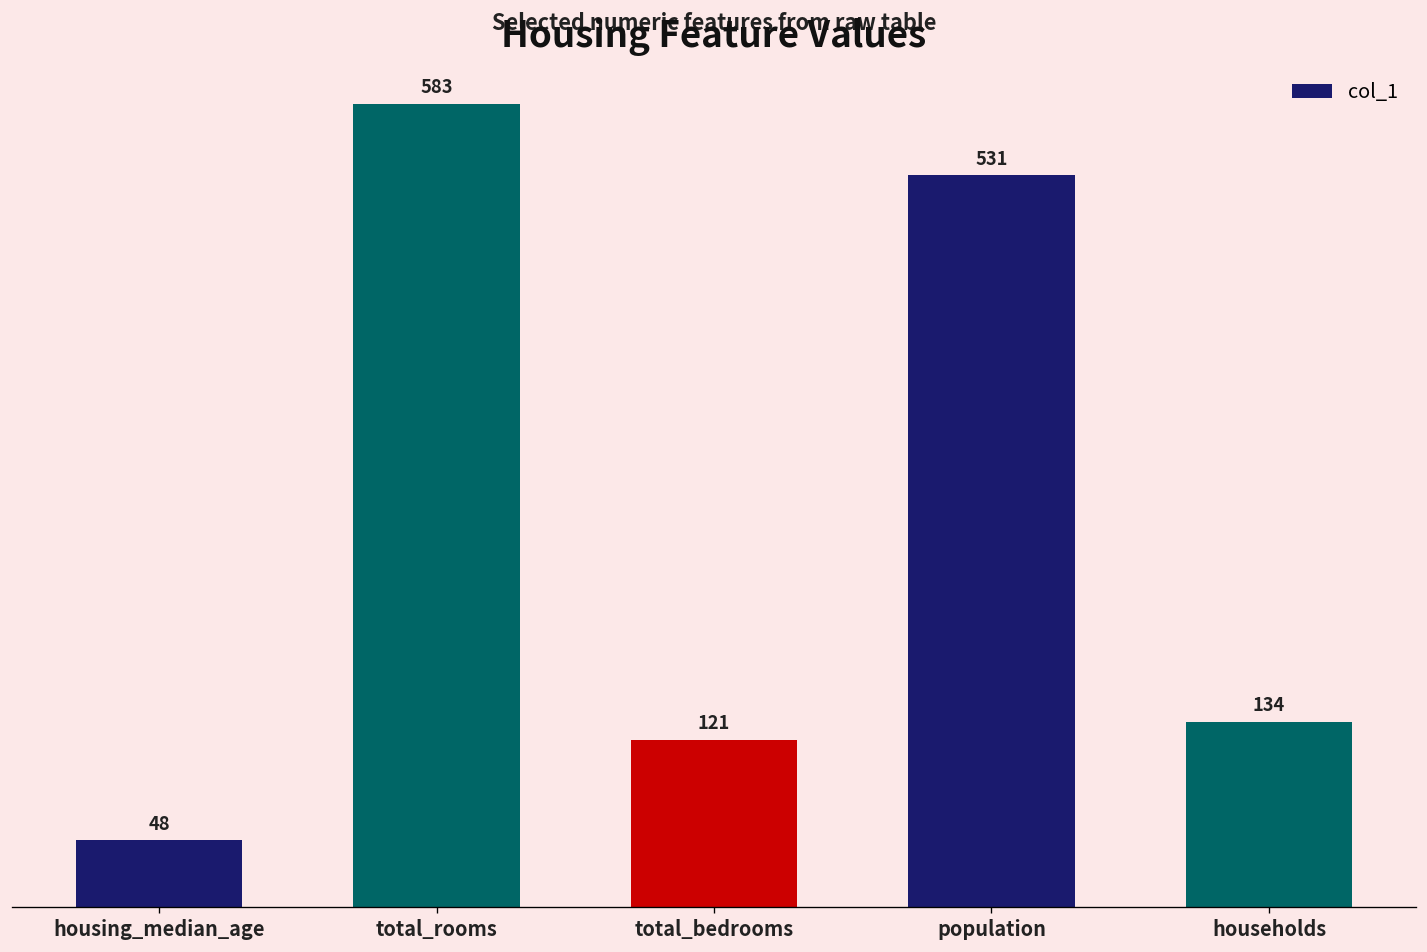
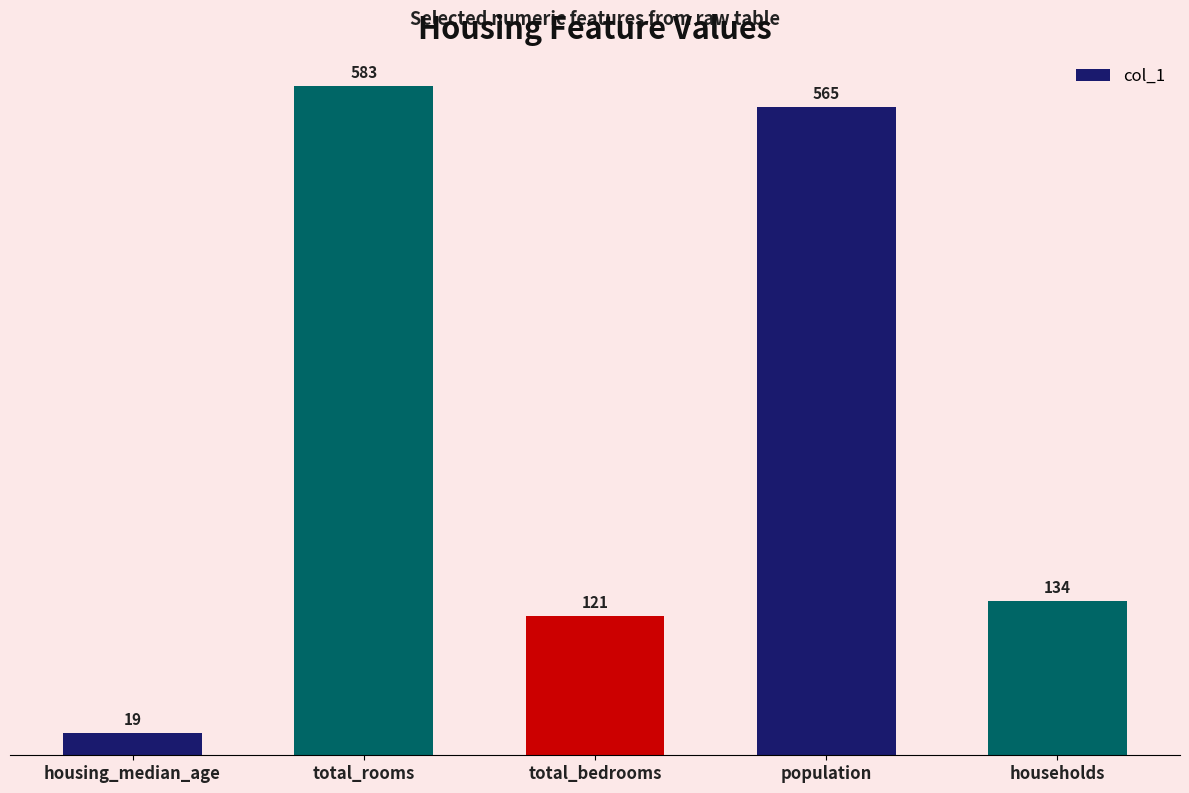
housing_median_age: 48 -> 19
population: 531 -> 565
